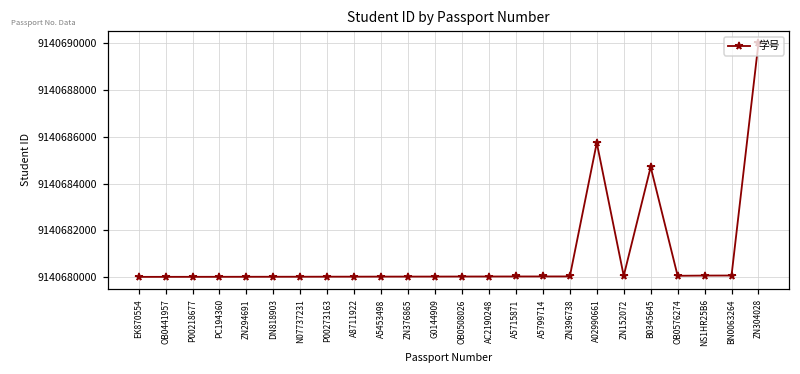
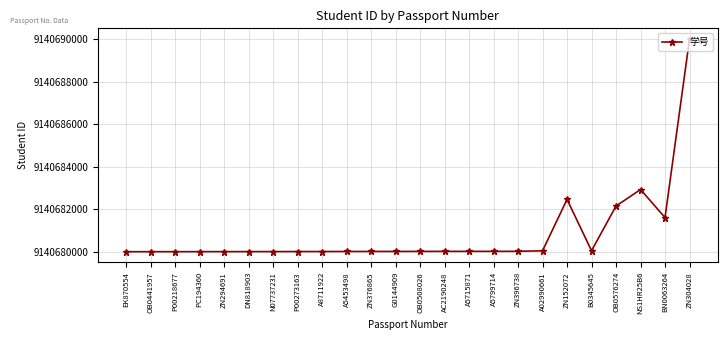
A02990661: 9140685700 -> 9140680000
ZN152072: 9140680000 -> 9140682500
B0345645: 9140684700 -> 9140680000
OB0576274: 9140680000 -> 9140682200
NS1HR25B6: 9140680100 -> 9140682900
BN0063264: 9140680100 -> 9140681600
